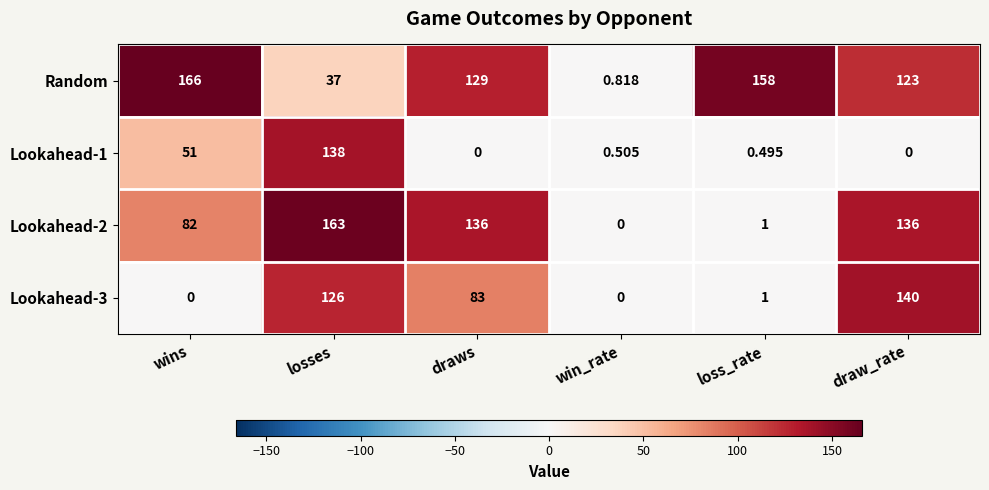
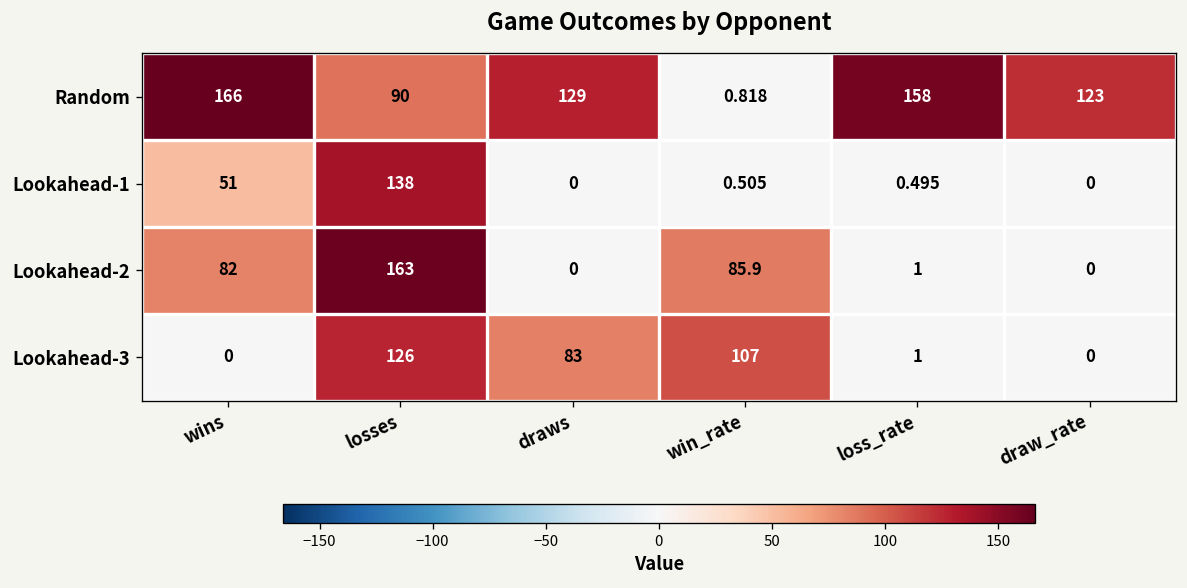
Random, losses: 37 -> 90
Lookahead-2, draws: 136 -> 0
Lookahead-2, win_rate: 0 -> 85.9
Lookahead-2, draw_rate: 136 -> 0
Lookahead-3, win_rate: 0 -> 107
Lookahead-3, draw_rate: 140 -> 0
